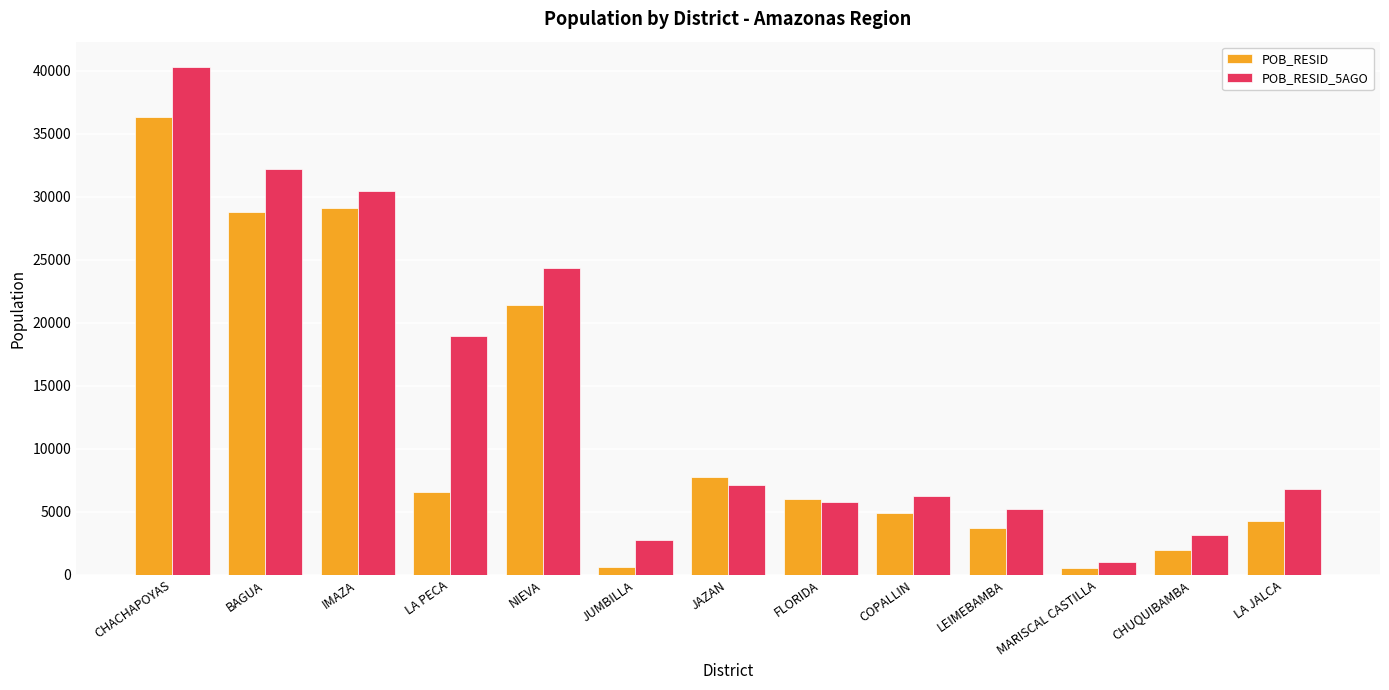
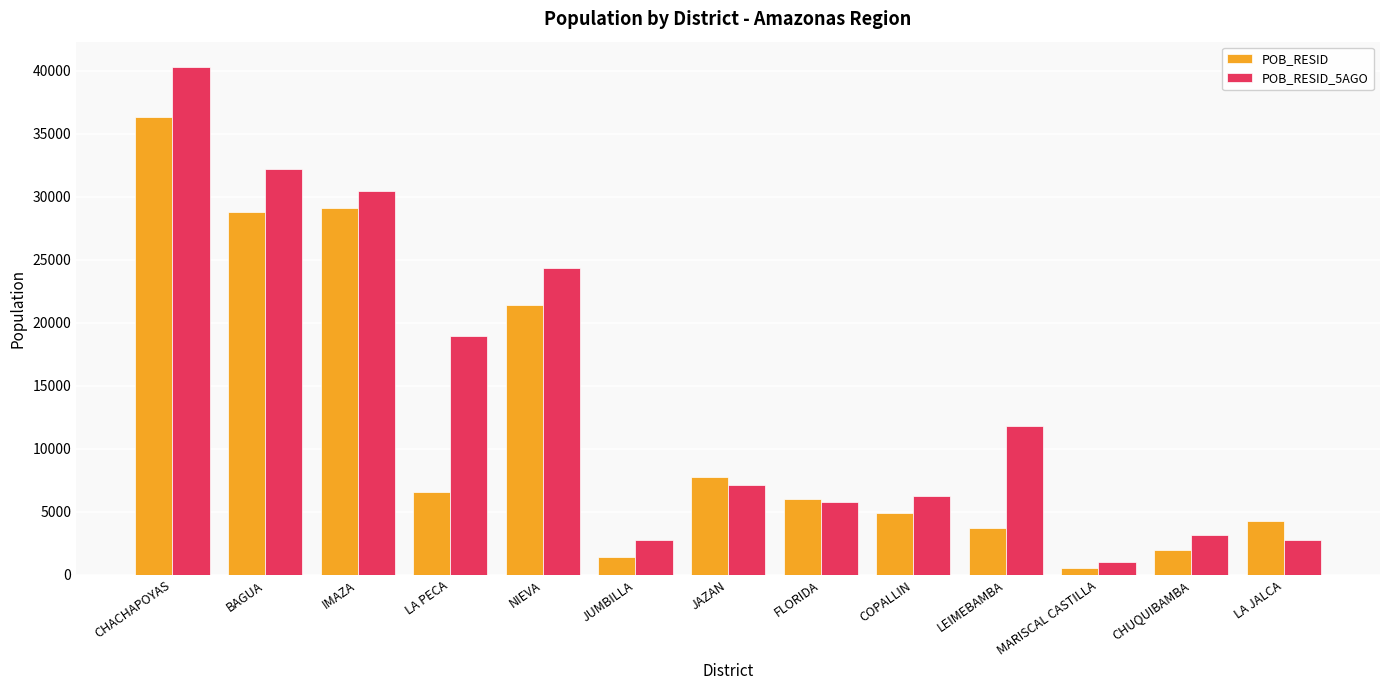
POB_RESID, JUMBILLA: 700 -> 1400
POB_RESID_5AGO, LEIMEBAMBA: 5200 -> 11800
POB_RESID_5AGO, LA JALCA: 6800 -> 2700
